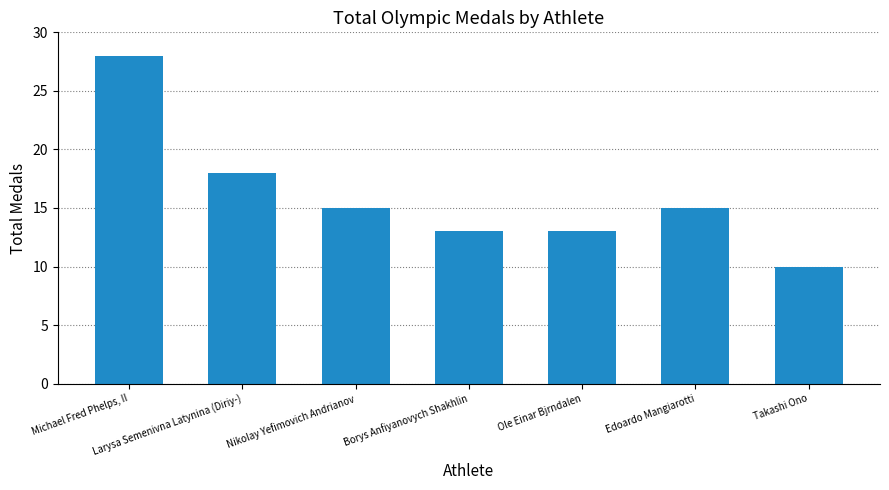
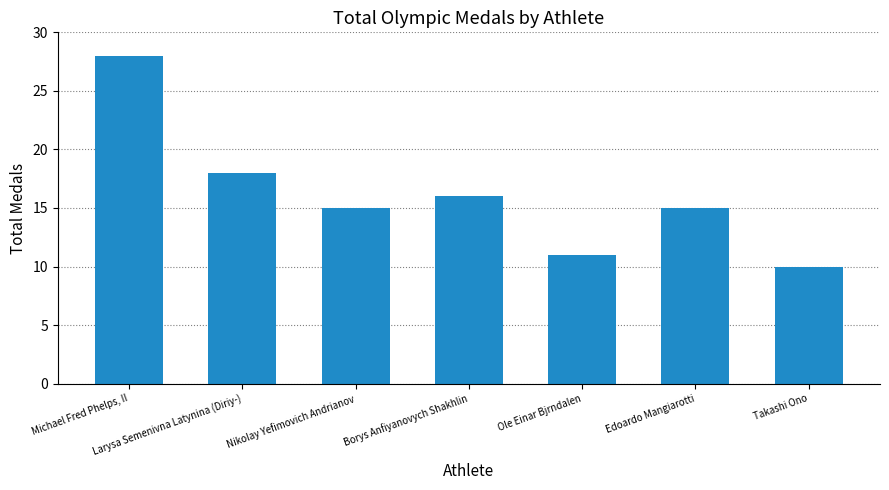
Borys Anfiyanovych Shakhlin: 13 -> 16
Ole Einar Bjrndalen: 13 -> 11
